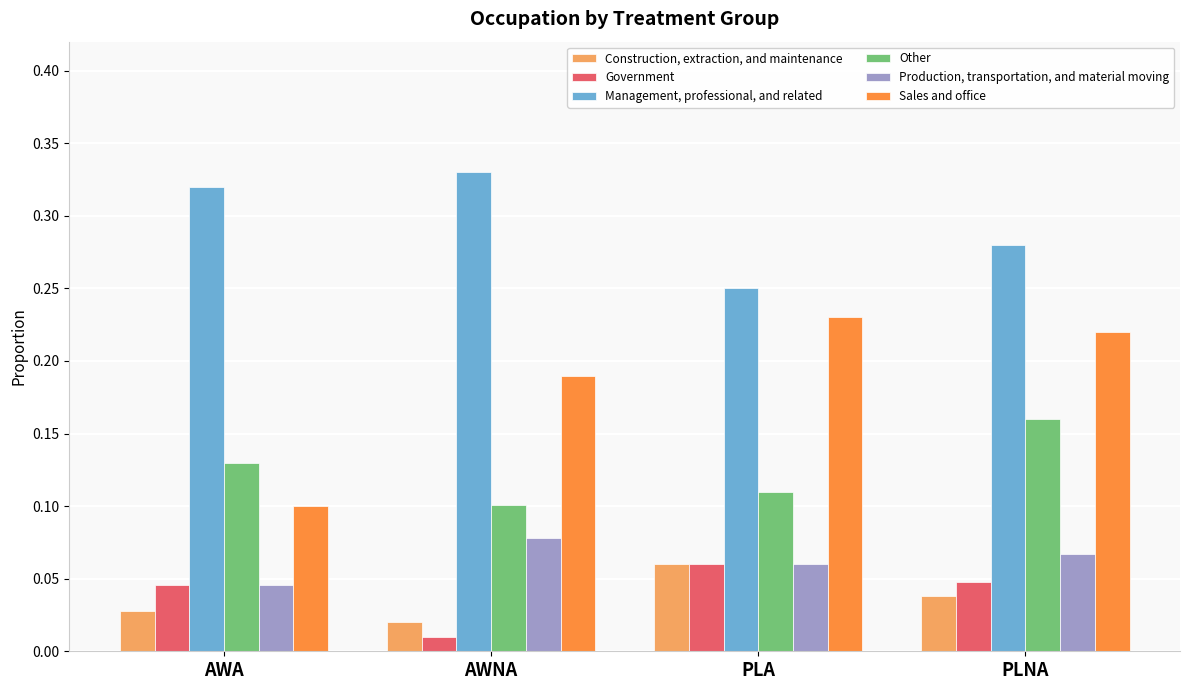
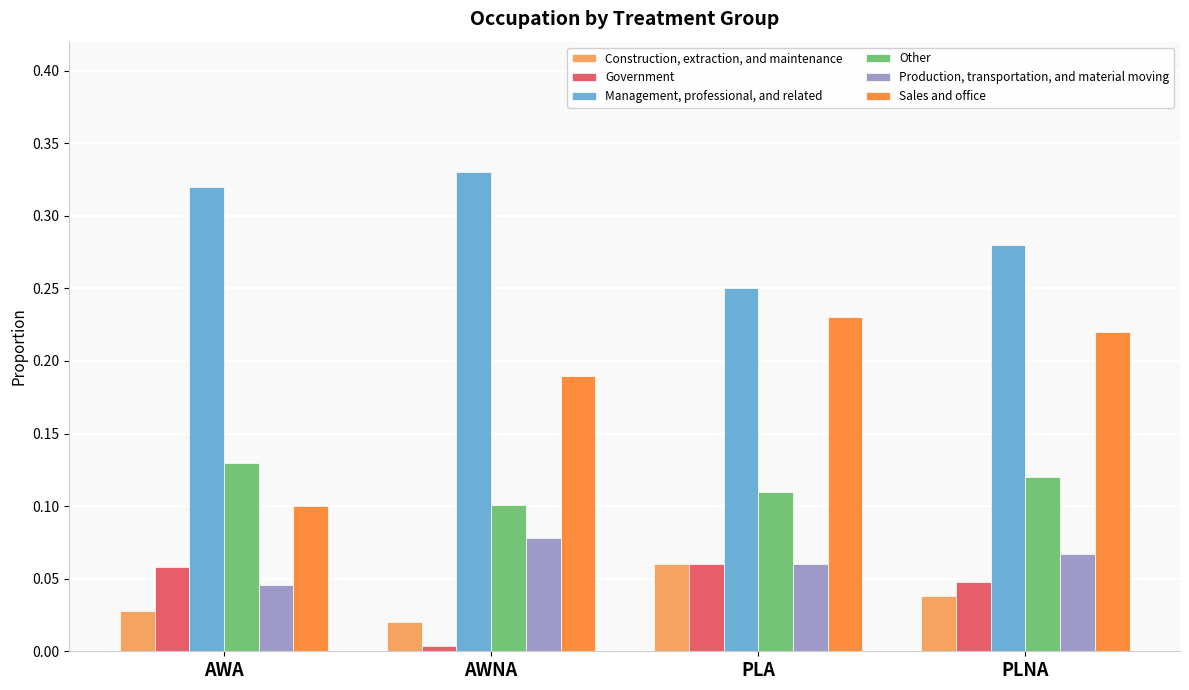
Government, AWA: 0.046 -> 0.058
Government, AWNA: 0.010 -> 0.004
Other, PLNA: 0.16 -> 0.12
